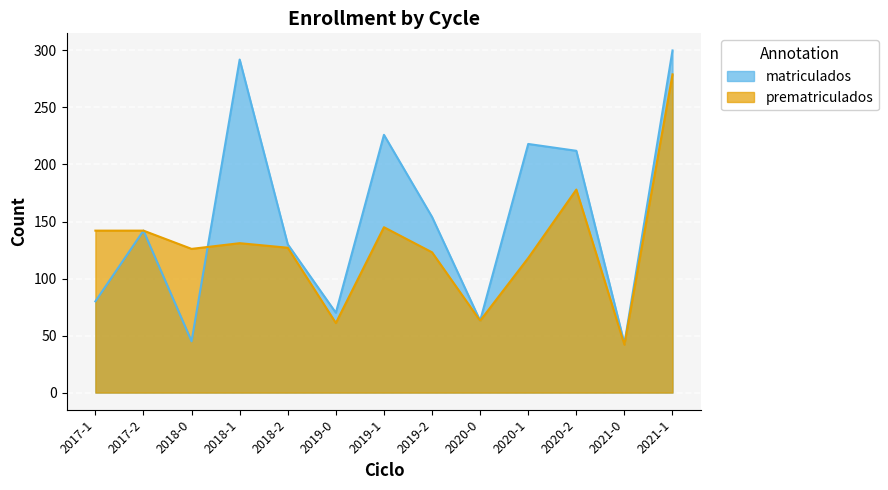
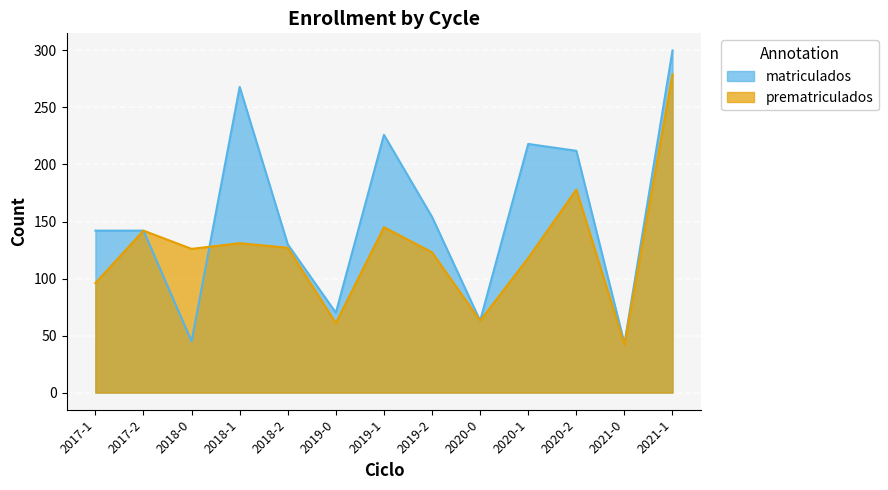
matriculados, 2017-1: 80 -> 142
prematriculados, 2017-1: 142 -> 96
matriculados, 2018-1: 292 -> 268
